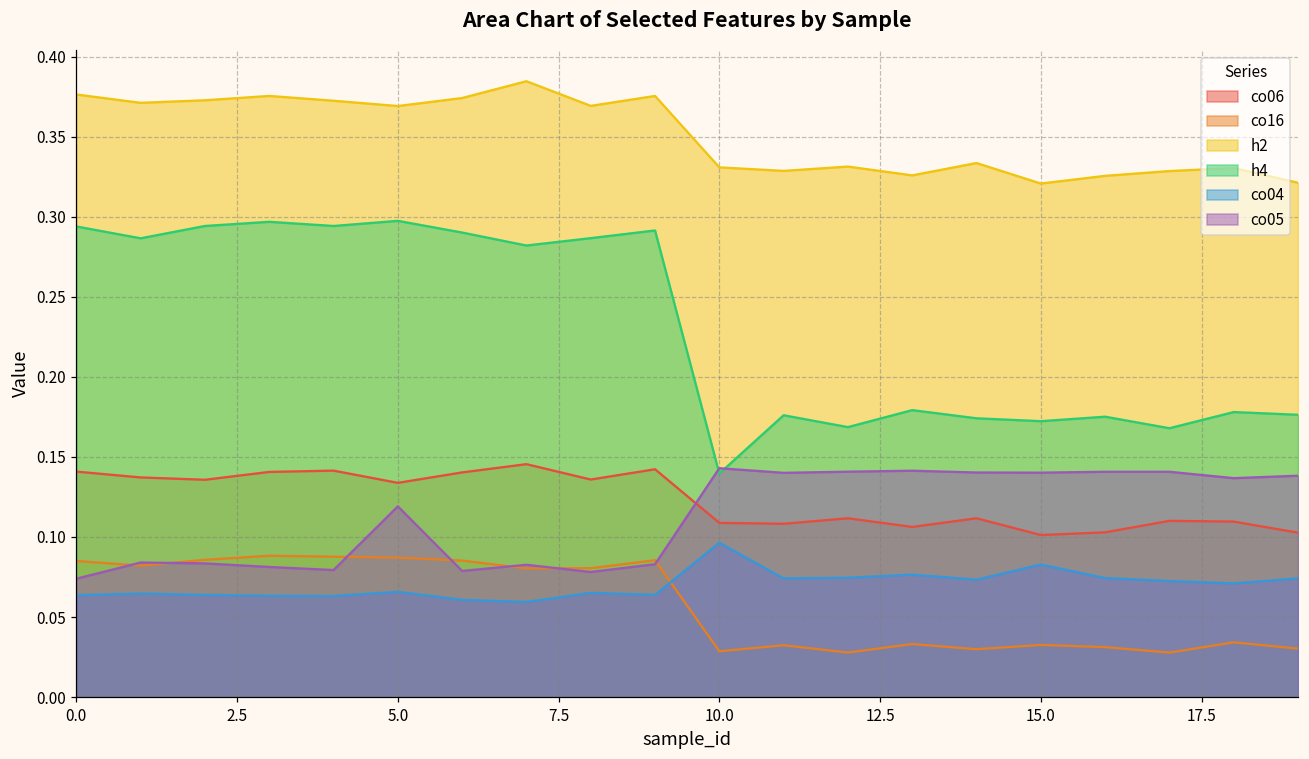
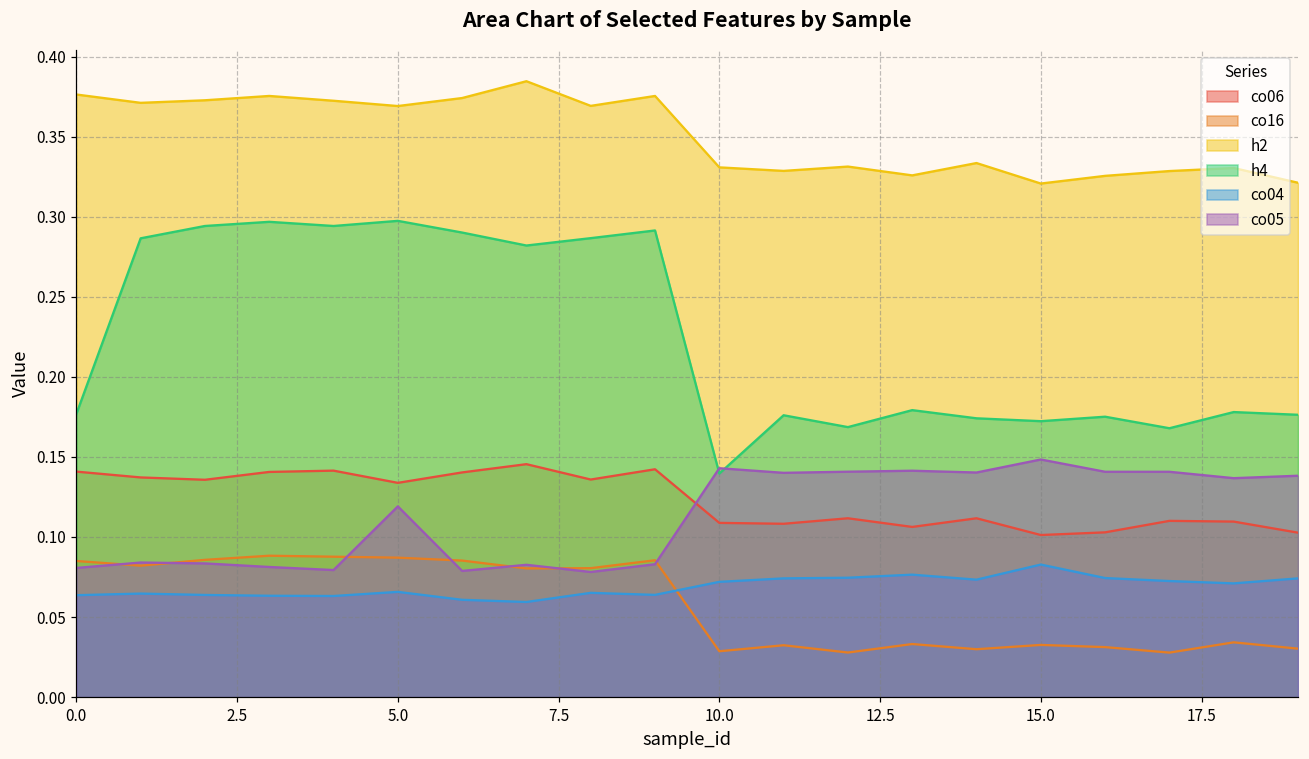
h4, 0.0: 0.294 -> 0.177
co05, 0.0: 0.074 -> 0.081
co04, 10.0: 0.096 -> 0.072
co05, 15.0: 0.140 -> 0.148
